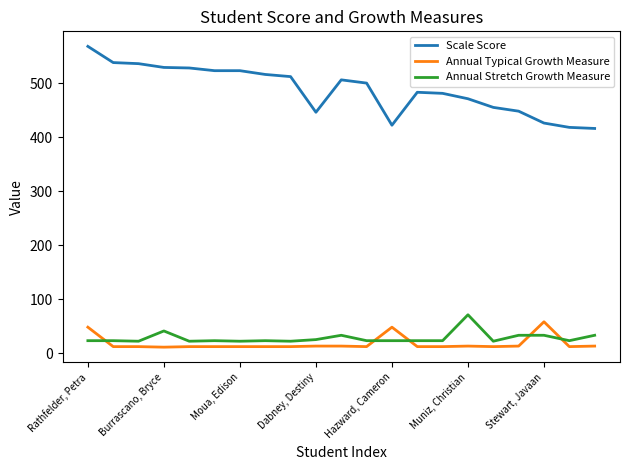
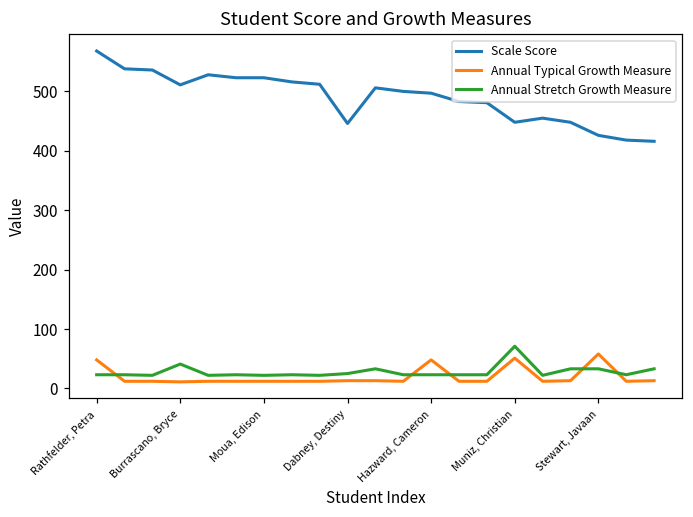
Scale Score, Burrascano, Bryce: 530 -> 510
Scale Score, Hazward, Cameron: 420 -> 500
Scale Score, Muniz, Christian: 470 -> 450
Annual Typical Growth Measure, Muniz, Christian: 10 -> 50
